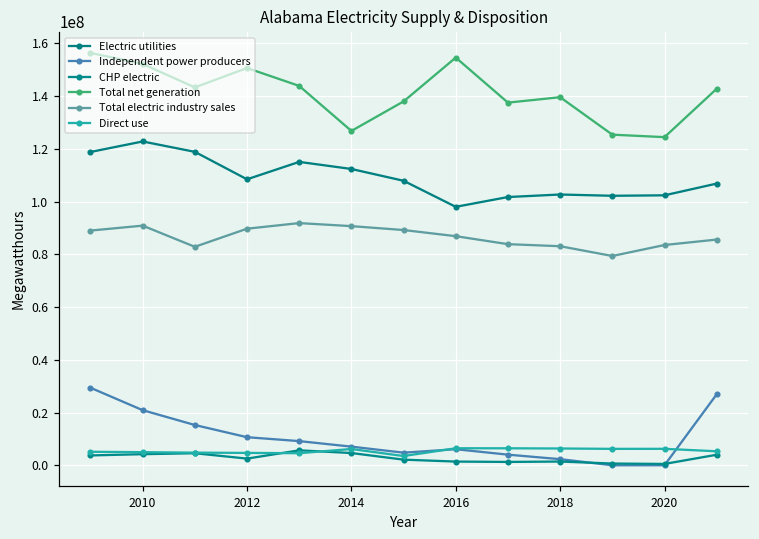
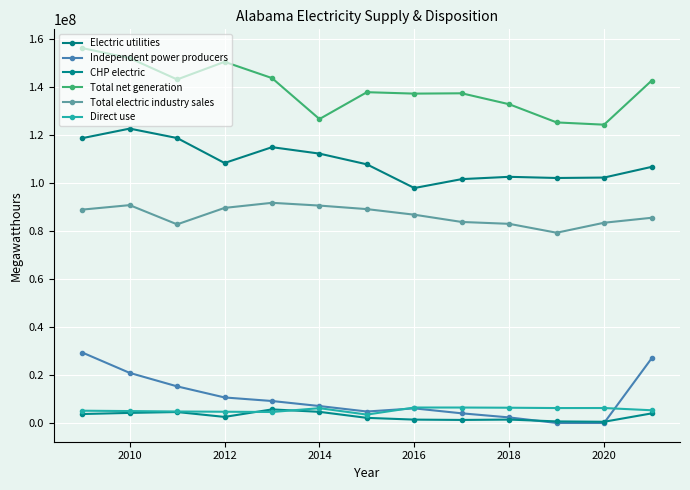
Total net generation, 2016: 155000000 -> 137000000
Total net generation, 2018: 140000000 -> 133000000
